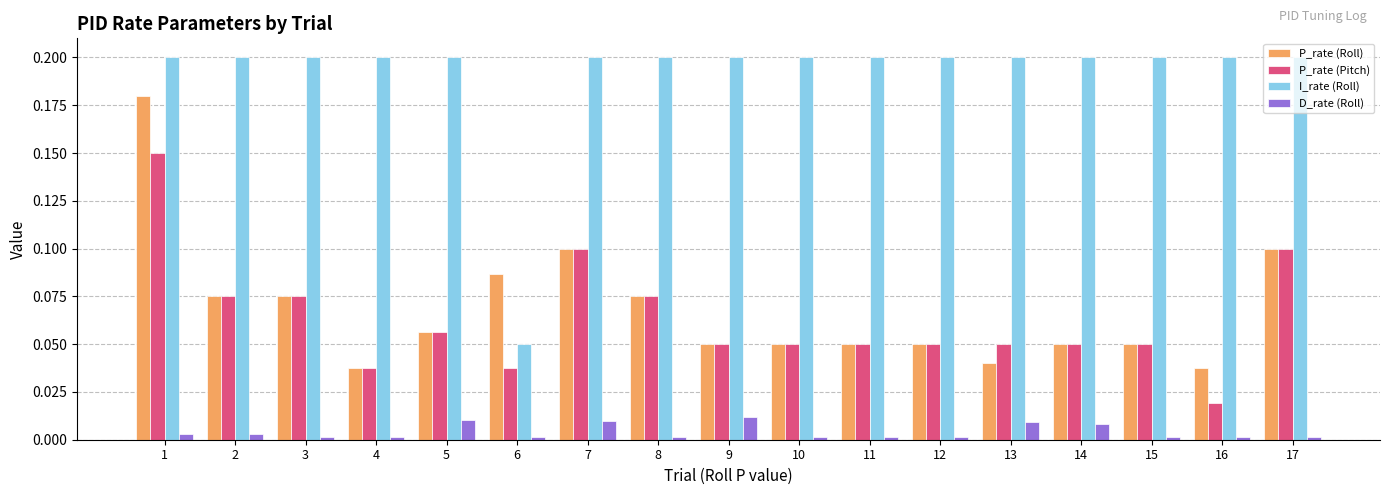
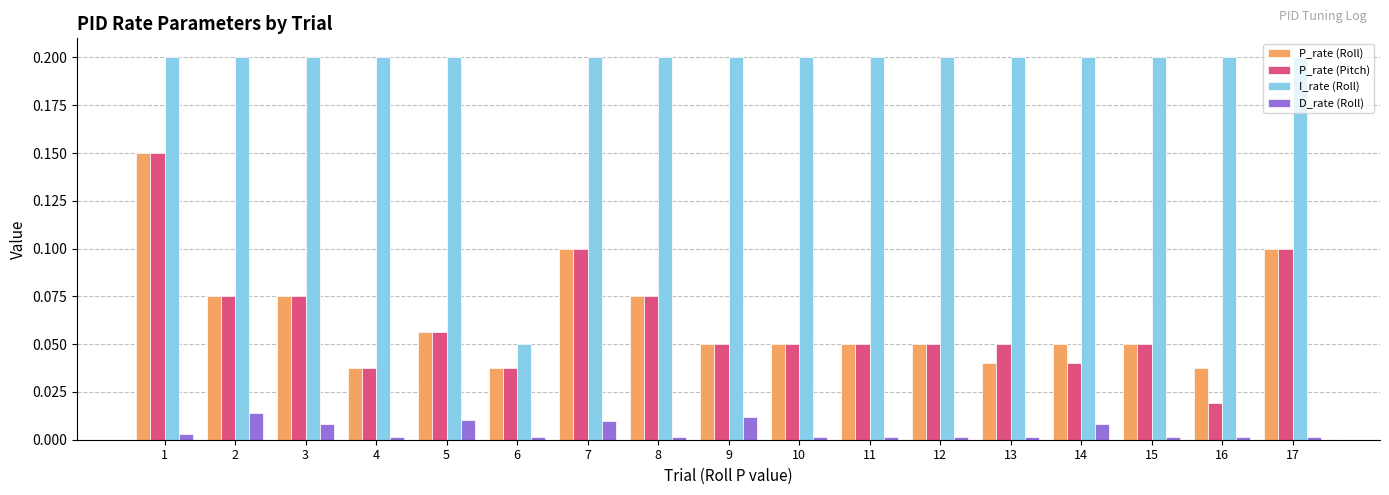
P_rate (Roll), 1: 0.18 -> 0.15
D_rate (Roll), 2: 0.003 -> 0.014
D_rate (Roll), 3: 0.002 -> 0.008
P_rate (Roll), 6: 0.087 -> 0.038
D_rate (Roll), 13: 0.009 -> 0.002
P_rate (Pitch), 14: 0.05 -> 0.04
